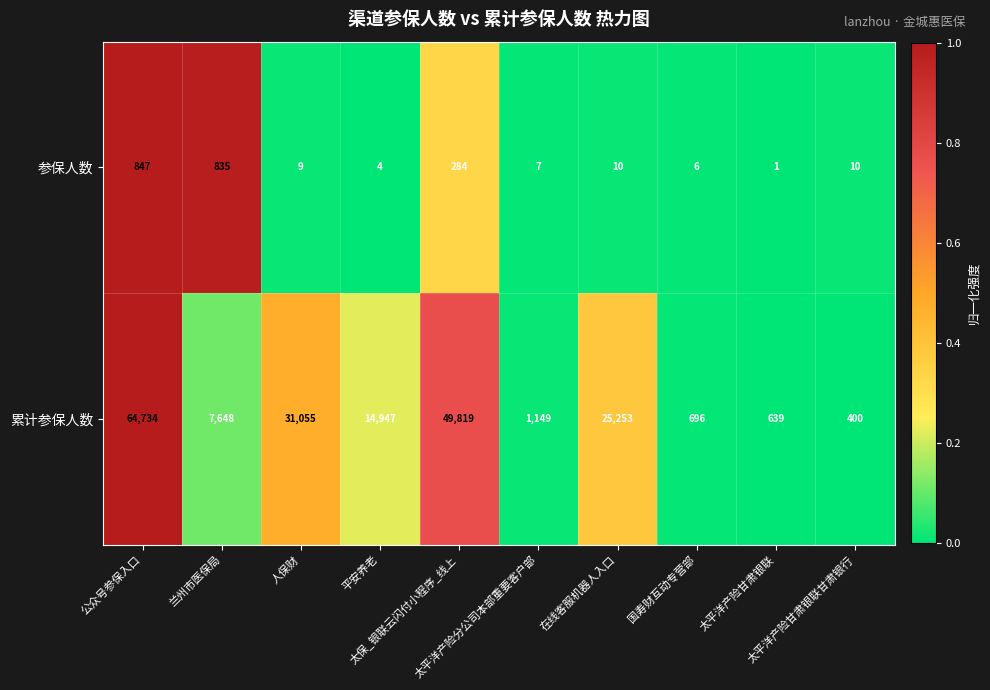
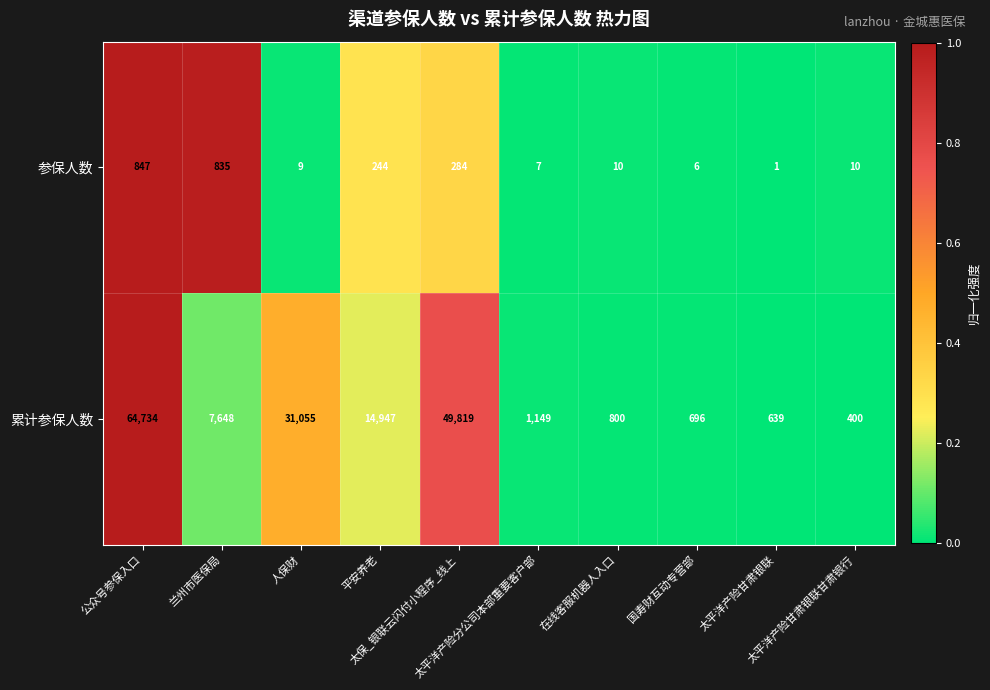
参保人数, 平安养老: 4 -> 244
累计参保人数, 在线客服机器人入口: 25,253 -> 800
